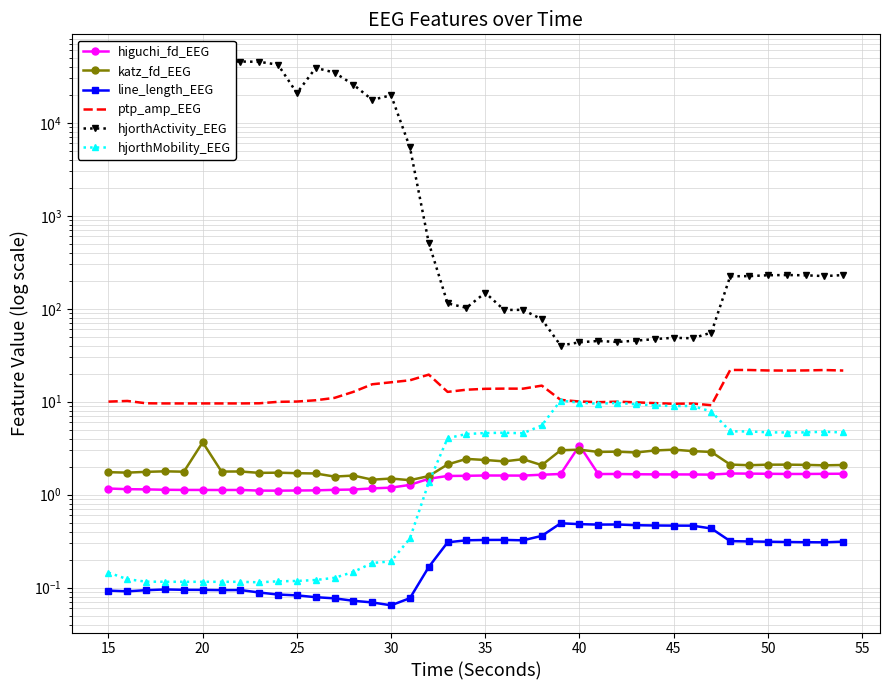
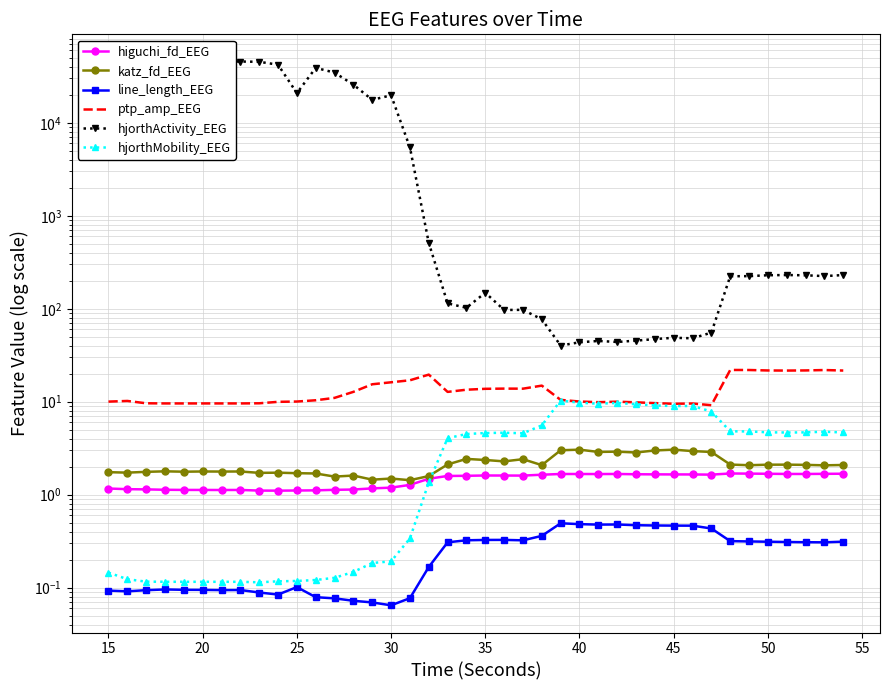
katz_fd_EEG, 20: 3.7 -> 1.8
line_length_EEG, 25: 0.08 -> 0.10
higuchi_fd_EEG, 40: 3.4 -> 1.7
